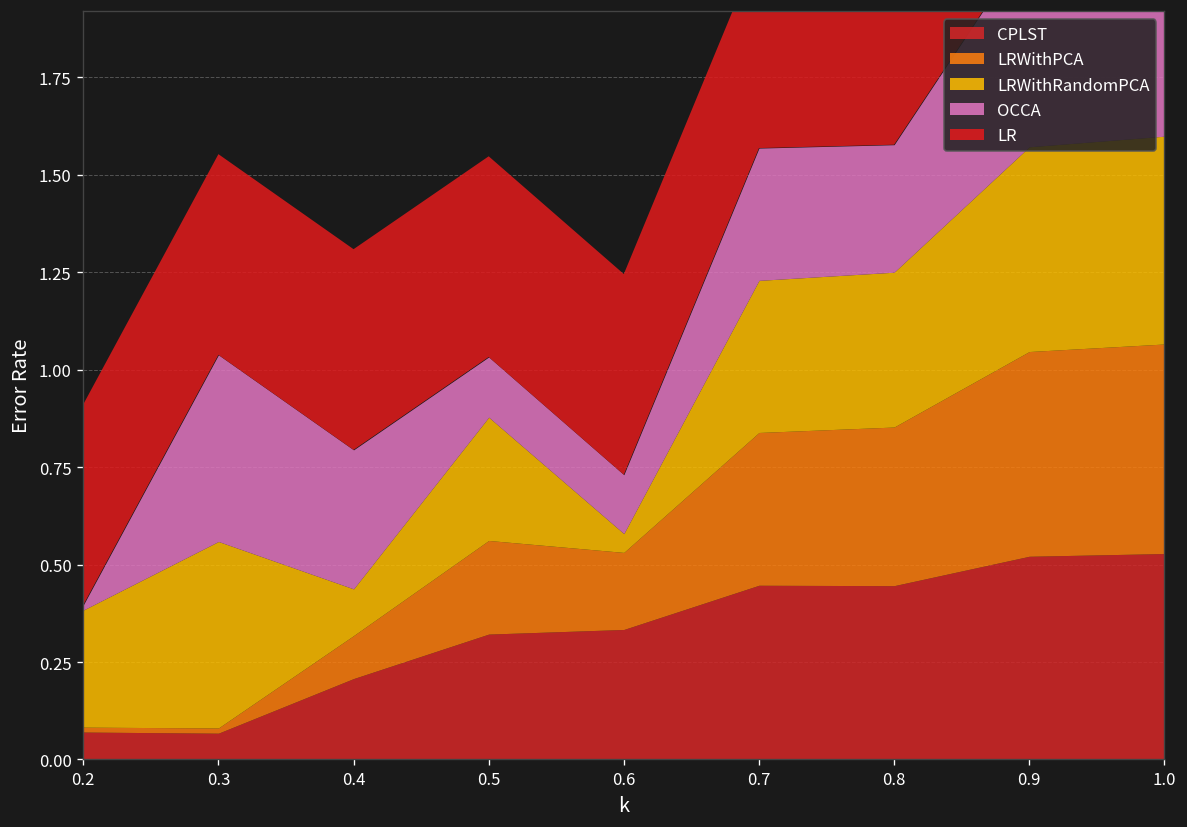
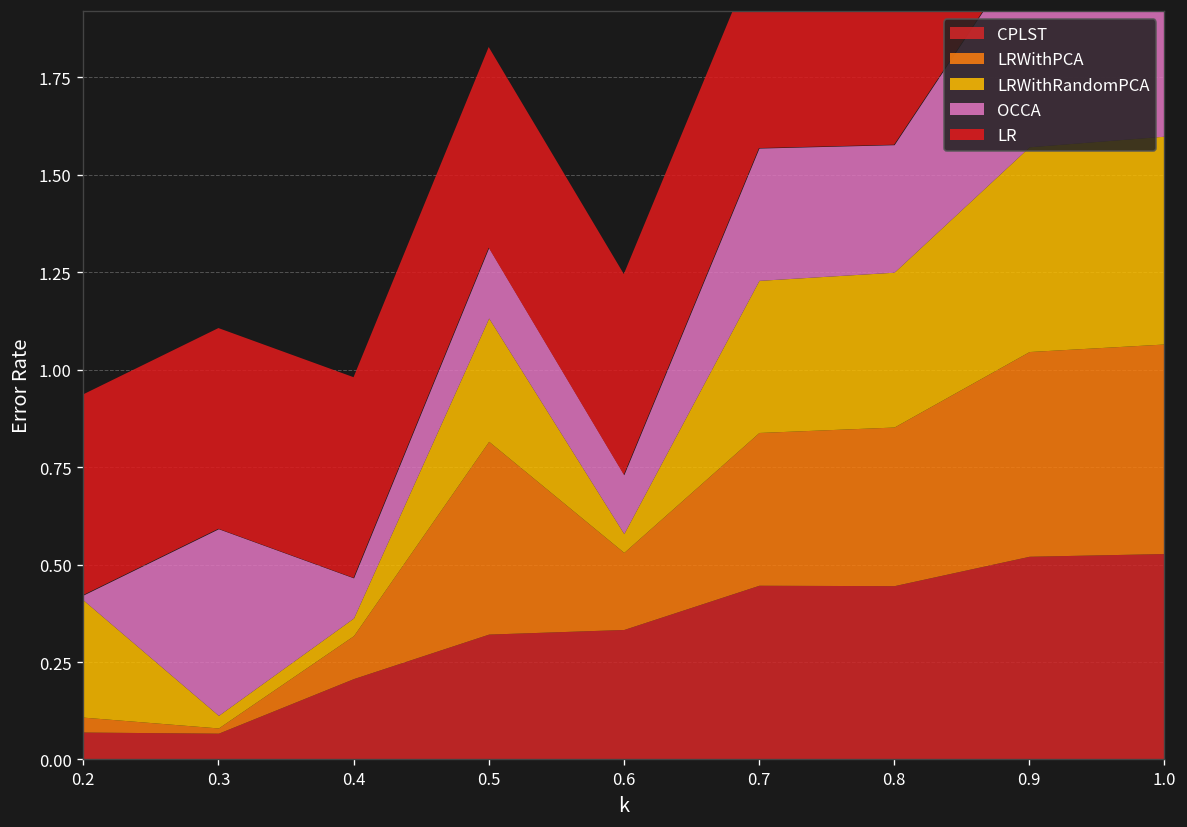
LRWithPCA, 0.2: 0.01 -> 0.04
LRWithRandomPCA, 0.3: 0.48 -> 0.03
LRWithRandomPCA, 0.4: 0.12 -> 0.05
OCCA, 0.4: 0.36 -> 0.10
LRWithPCA, 0.5: 0.24 -> 0.49
OCCA, 0.5: 0.15 -> 0.18
